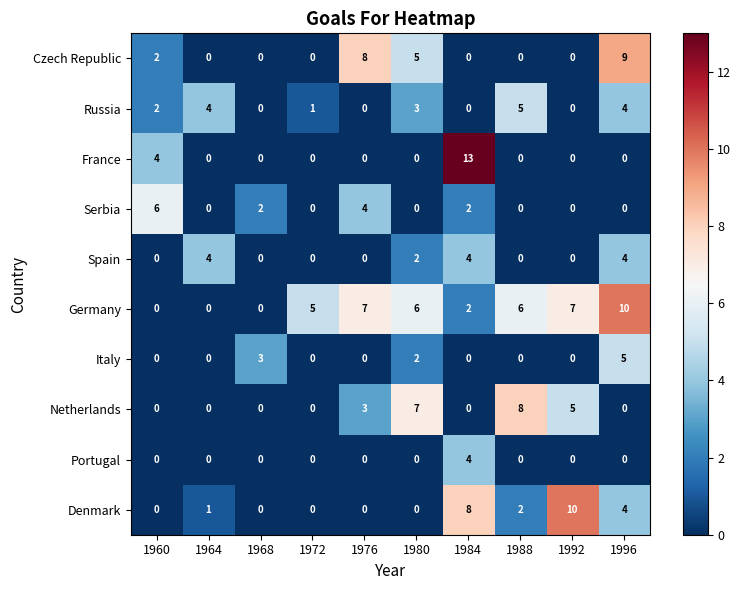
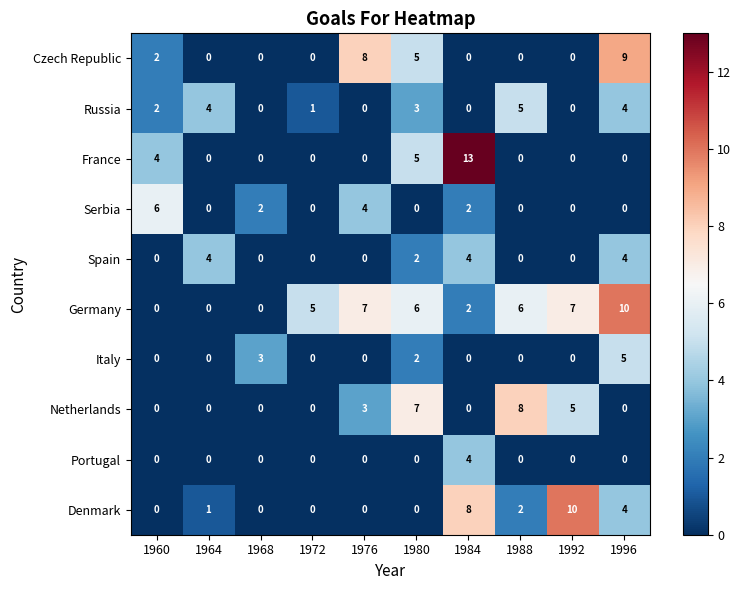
France, 1980: 0 -> 5
